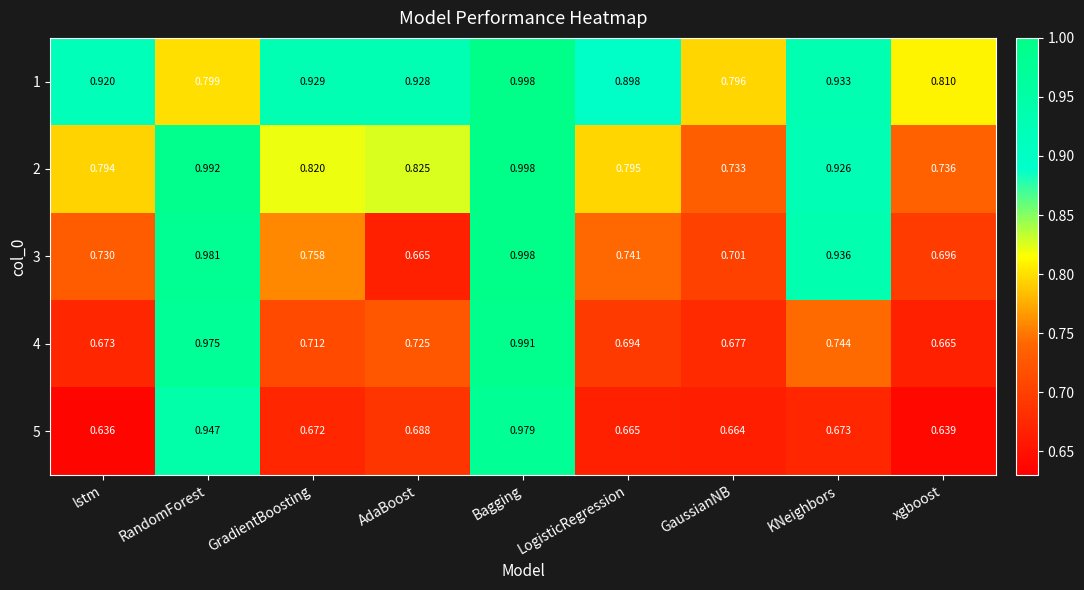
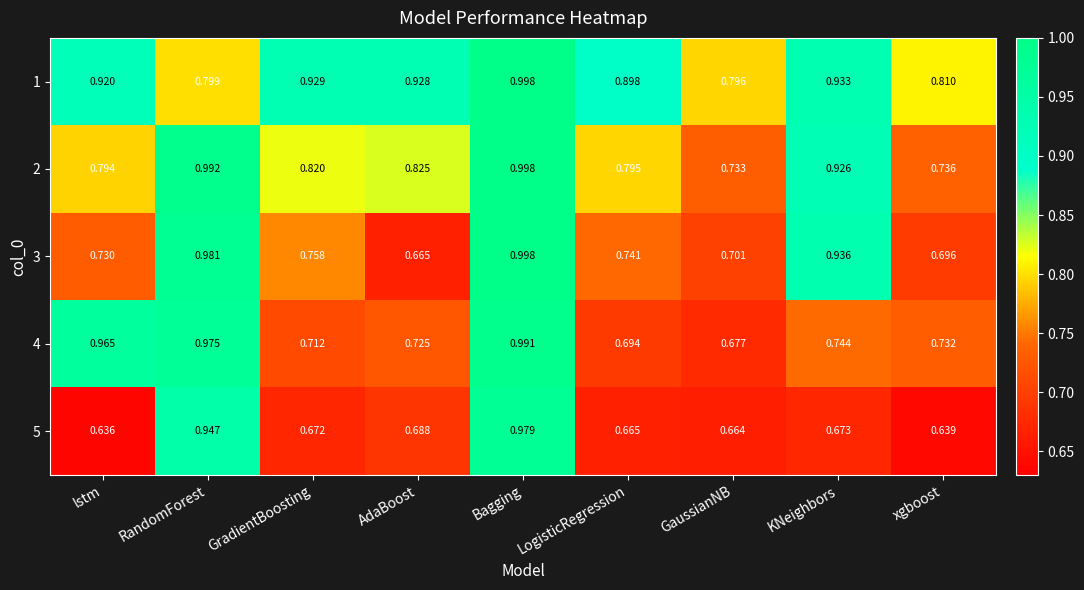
4, lstm: 0.673 -> 0.965
4, xgboost: 0.665 -> 0.732
